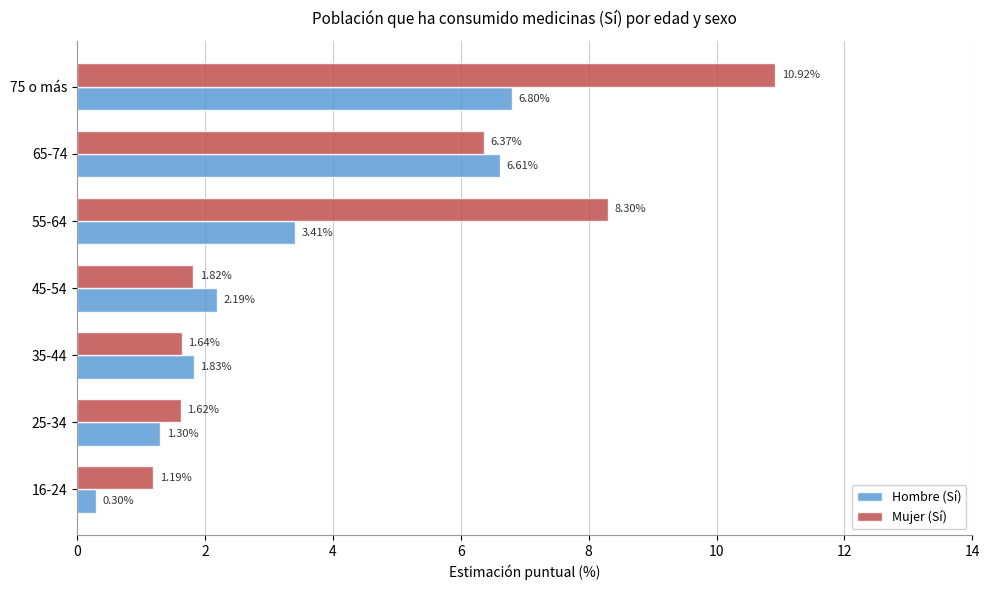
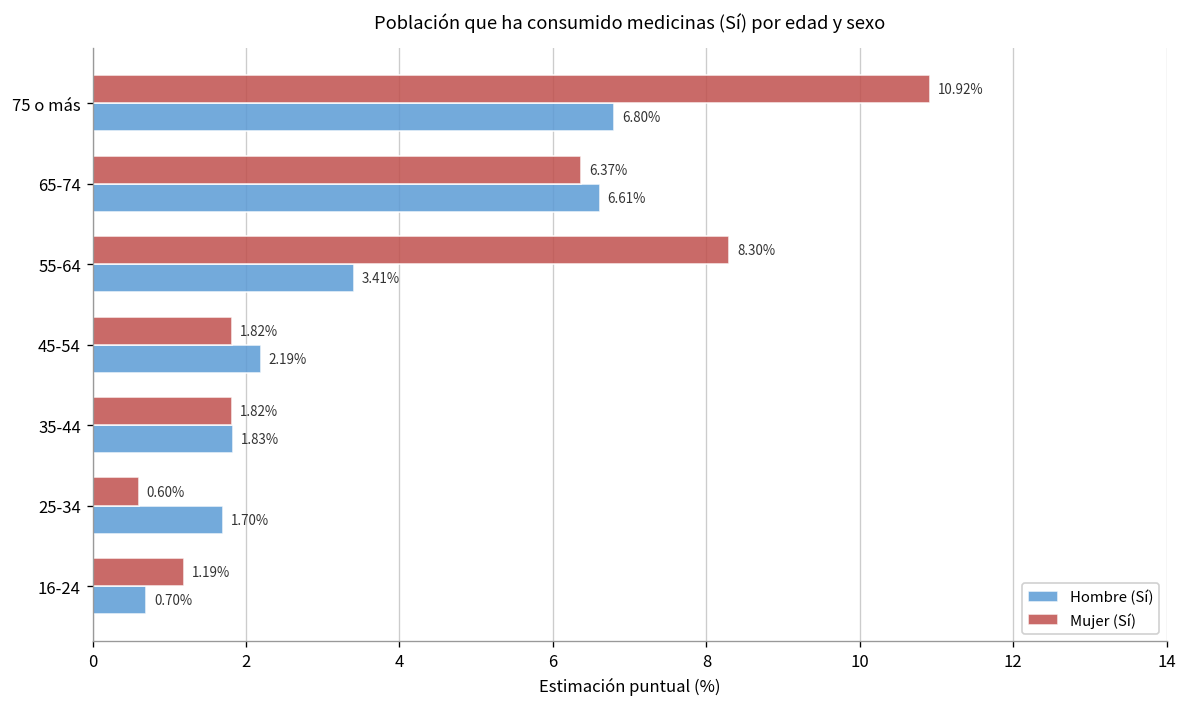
Mujer (Sí), 35-44: 1.64% -> 1.82%
Mujer (Sí), 25-34: 1.62% -> 0.60%
Hombre (Sí), 25-34: 1.30% -> 1.70%
Hombre (Sí), 16-24: 0.30% -> 0.70%
